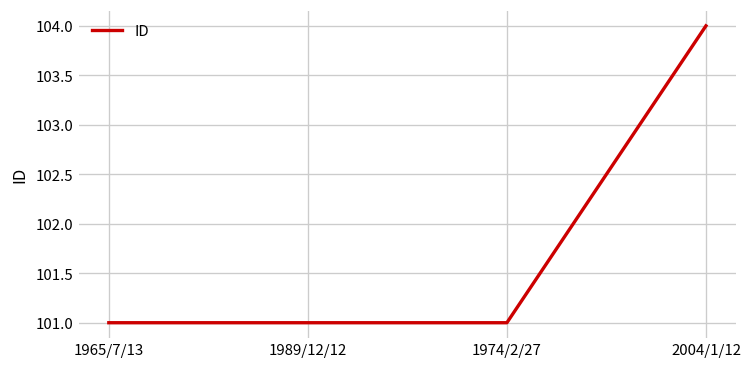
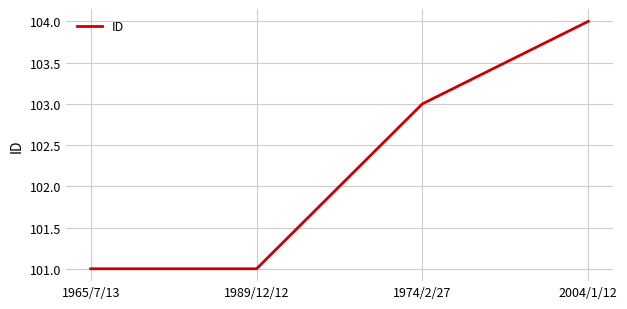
1974/2/27: 101 -> 103
